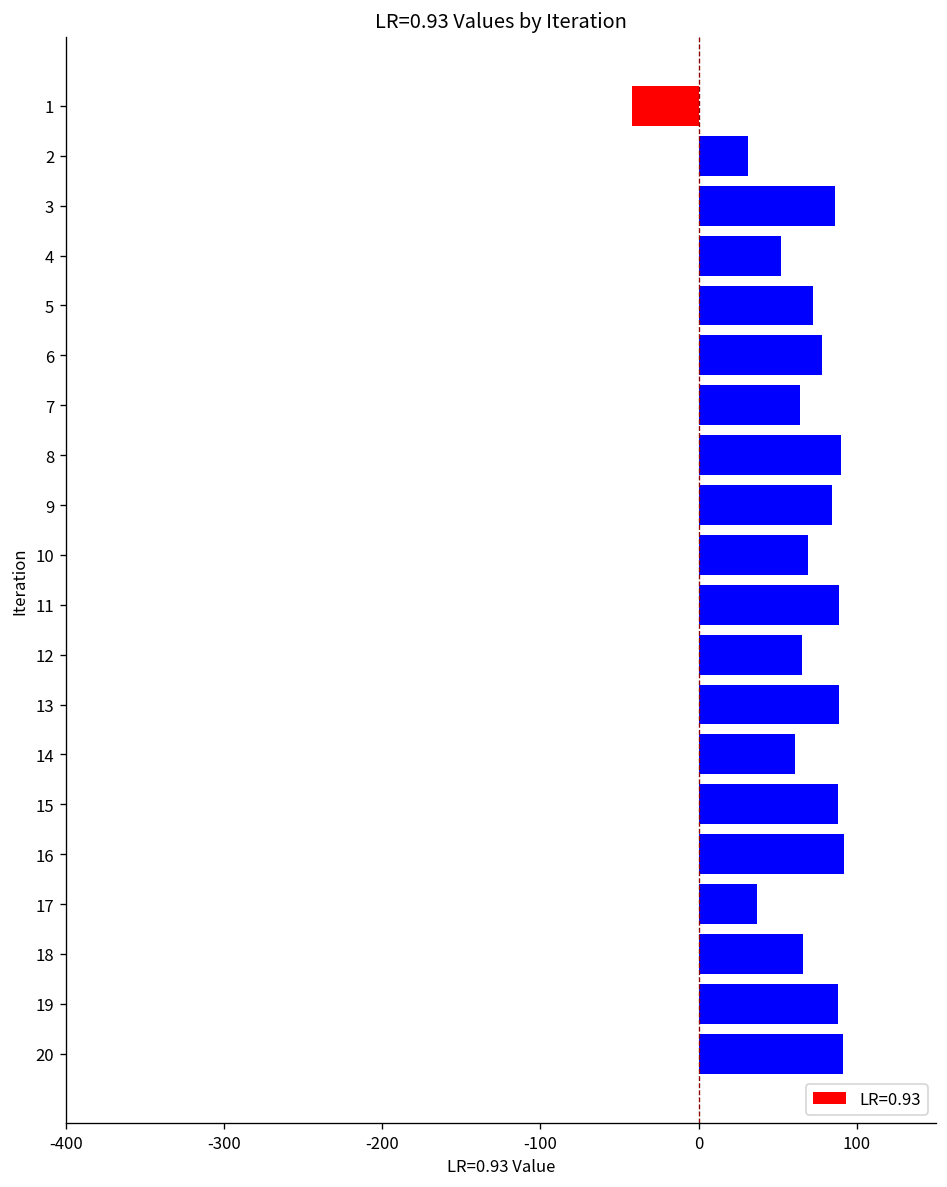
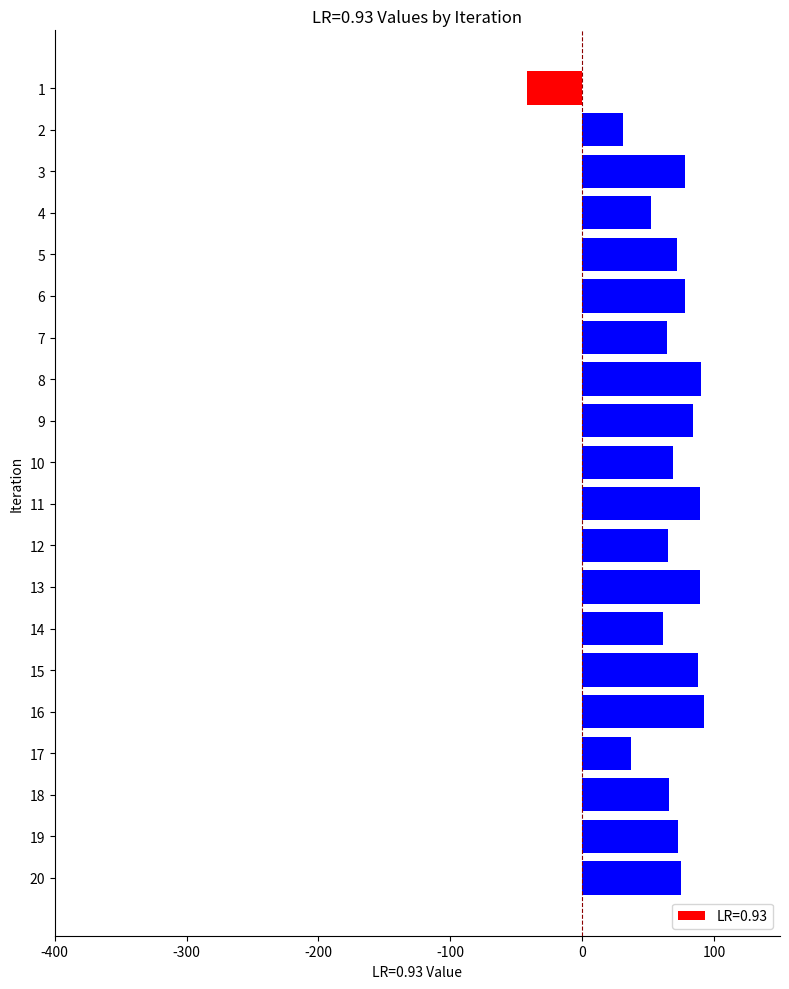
3: 86 -> 78
19: 88 -> 73
20: 91 -> 75
